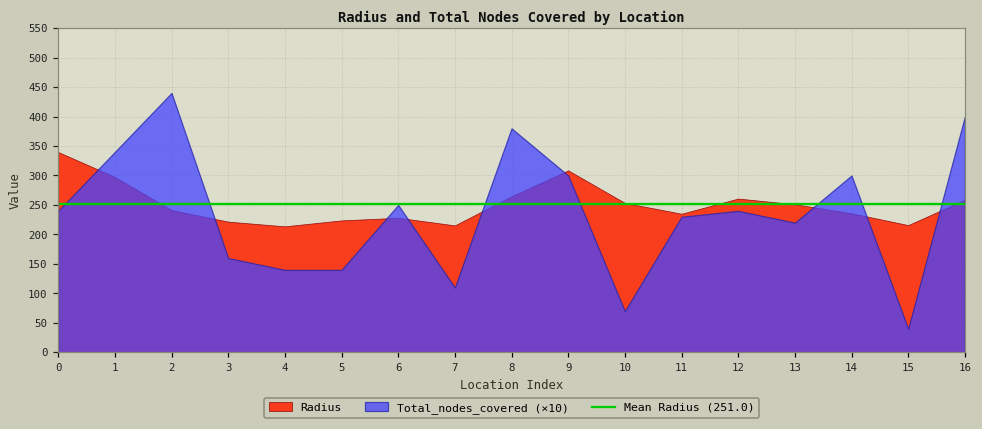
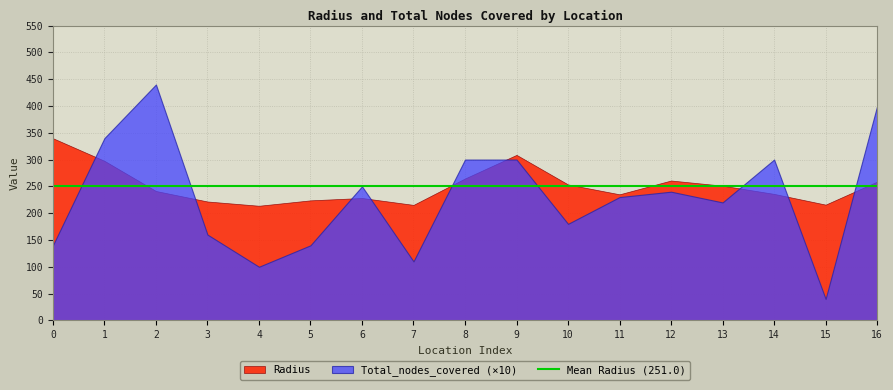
Total_nodes_covered (×10), 0: 240 -> 140
Total_nodes_covered (×10), 4: 140 -> 100
Total_nodes_covered (×10), 8: 380 -> 300
Total_nodes_covered (×10), 10: 70 -> 180
